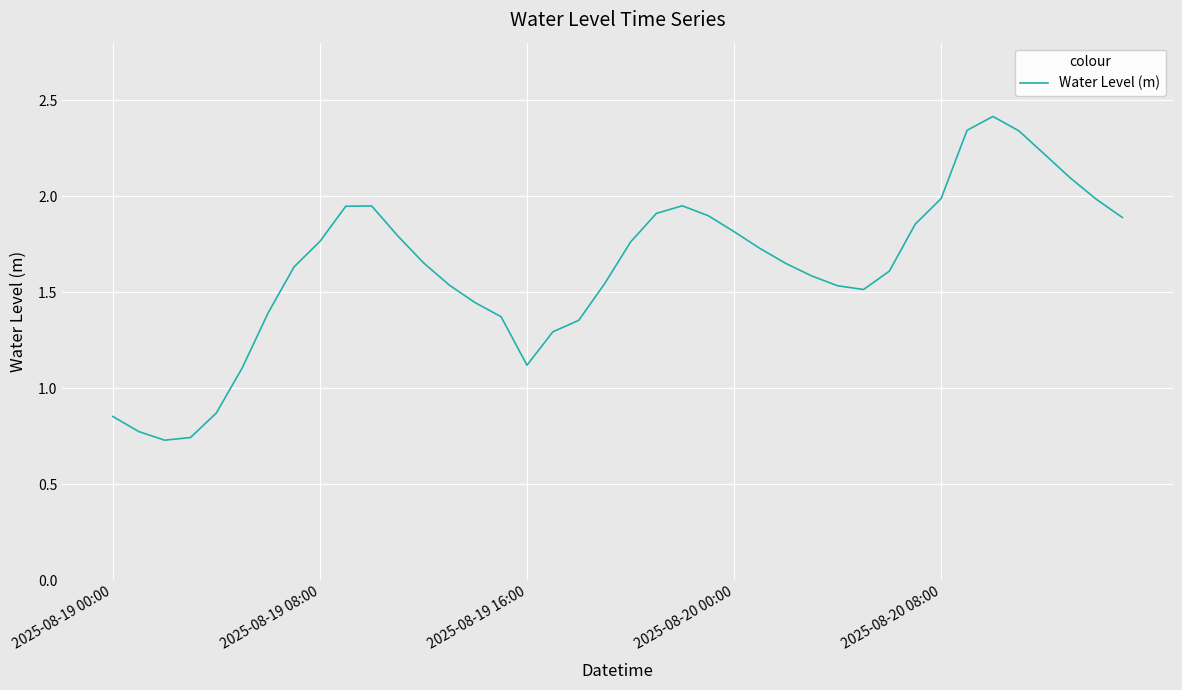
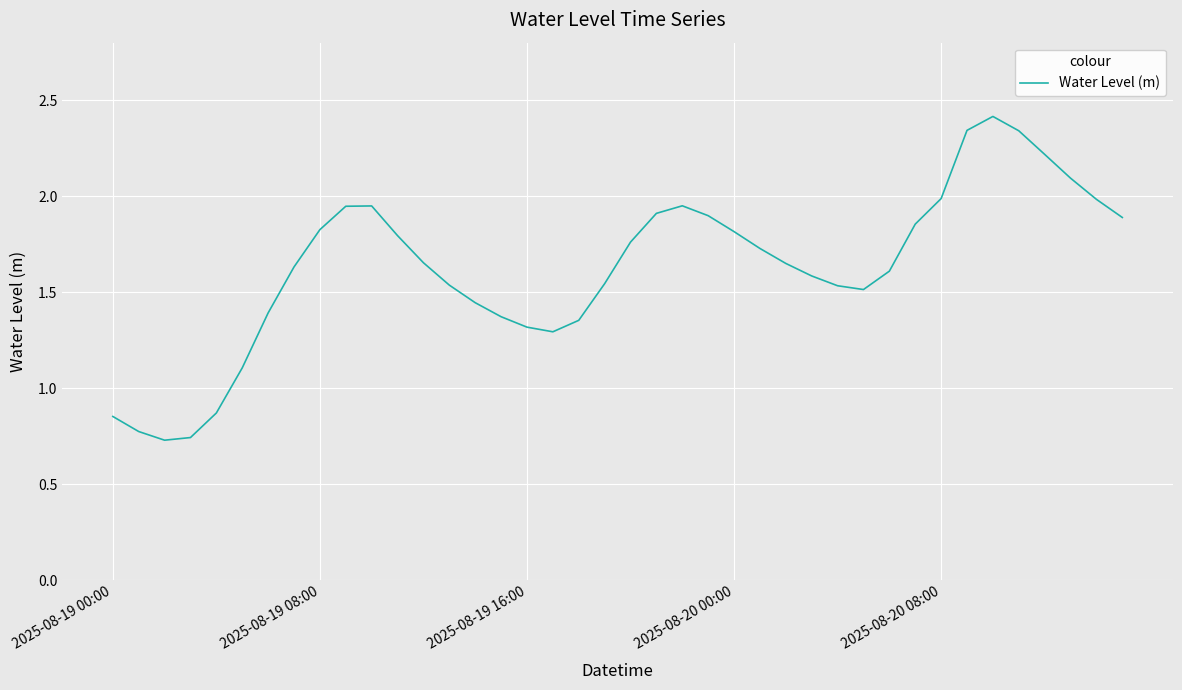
2025-08-19 08:00: 1.76 -> 1.83
2025-08-19 16:00: 1.12 -> 1.32
